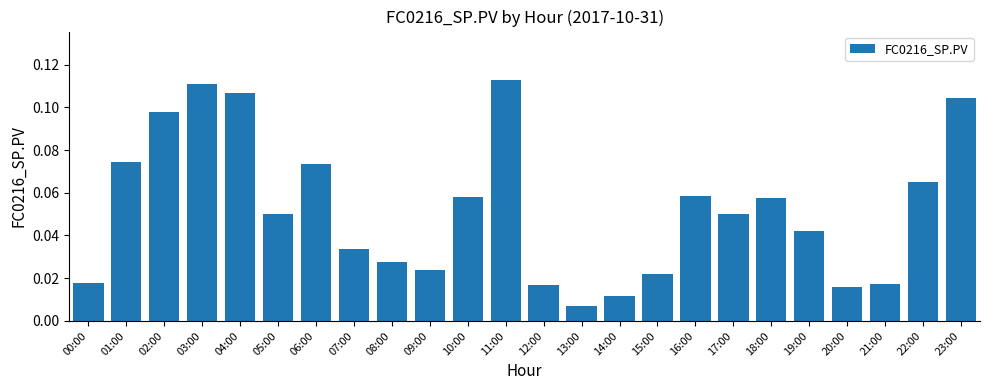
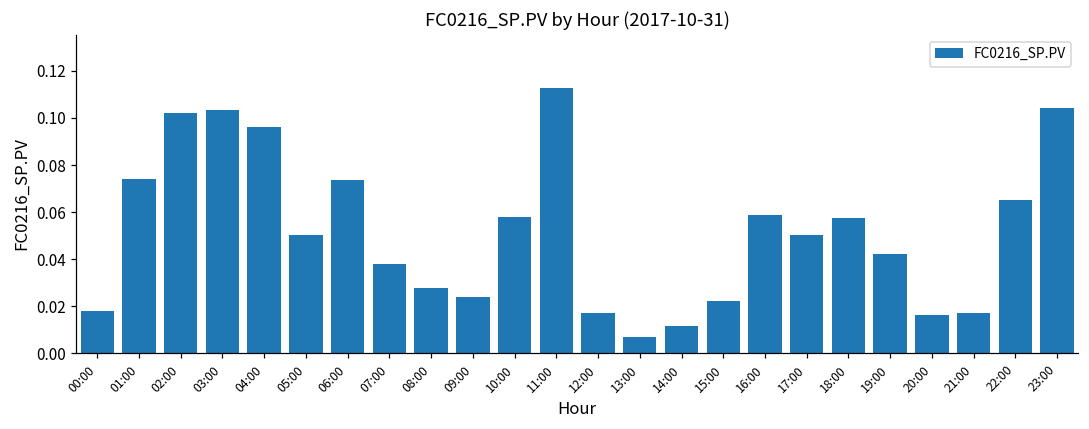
02:00: 0.098 -> 0.102
03:00: 0.111 -> 0.103
04:00: 0.107 -> 0.096
07:00: 0.034 -> 0.038
